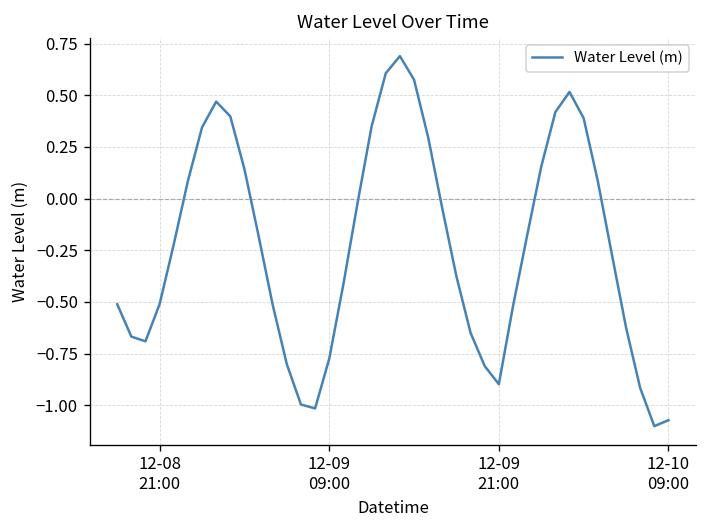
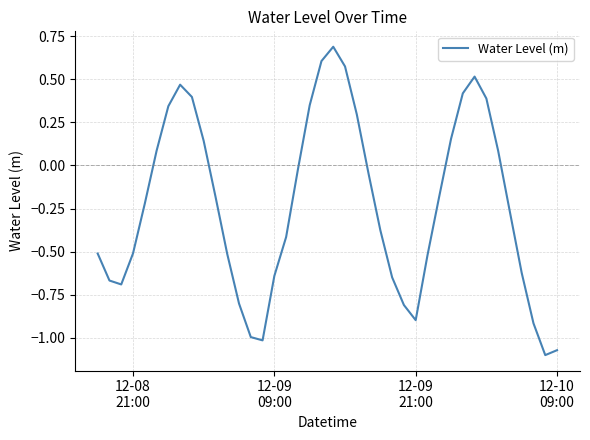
12-09 09:00: -0.78 -> -0.64
